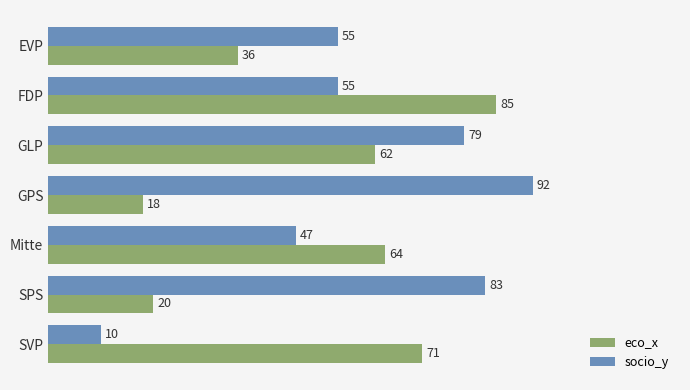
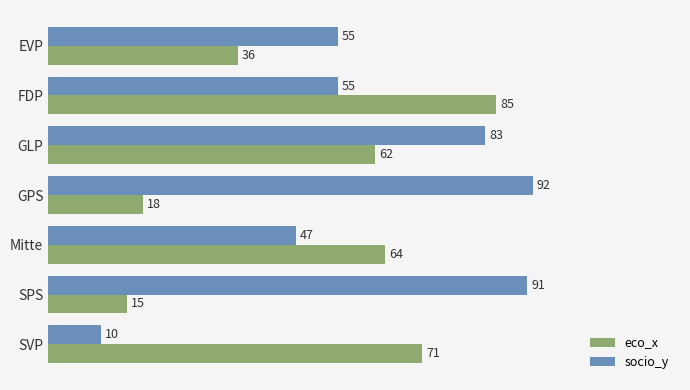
socio_y, GLP: 79 -> 83
socio_y, SPS: 83 -> 91
eco_x, SPS: 20 -> 15
